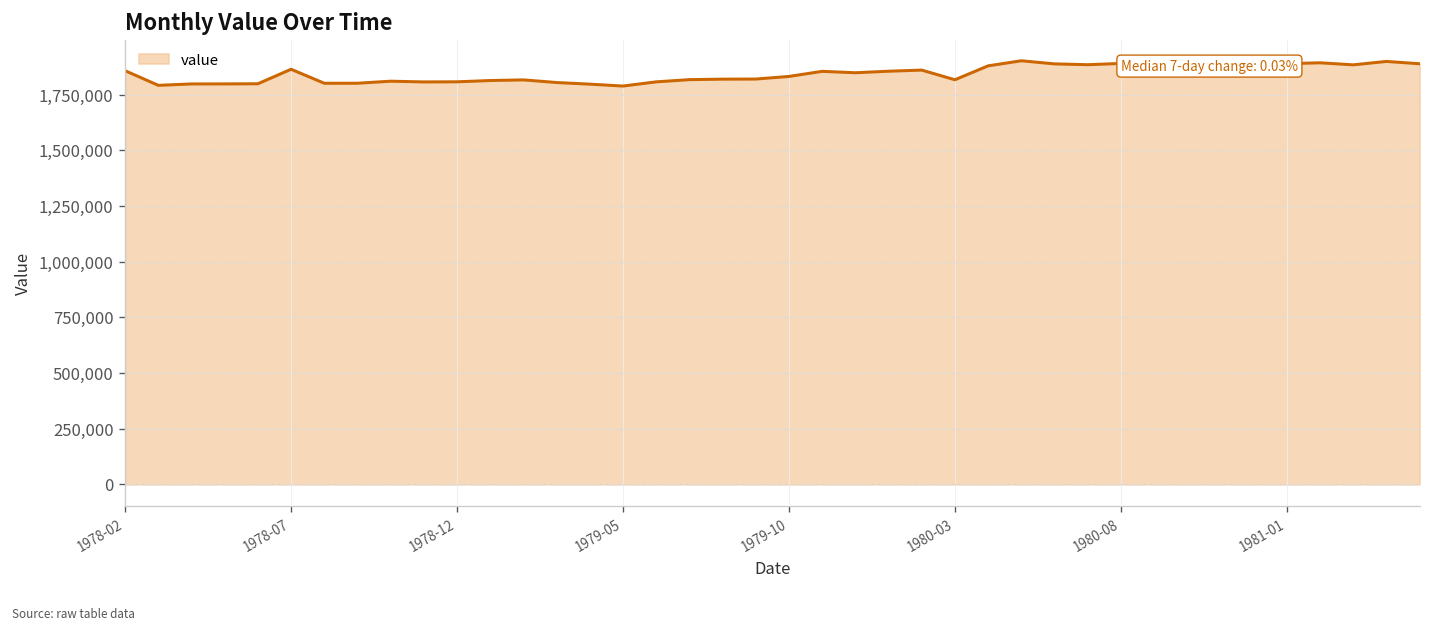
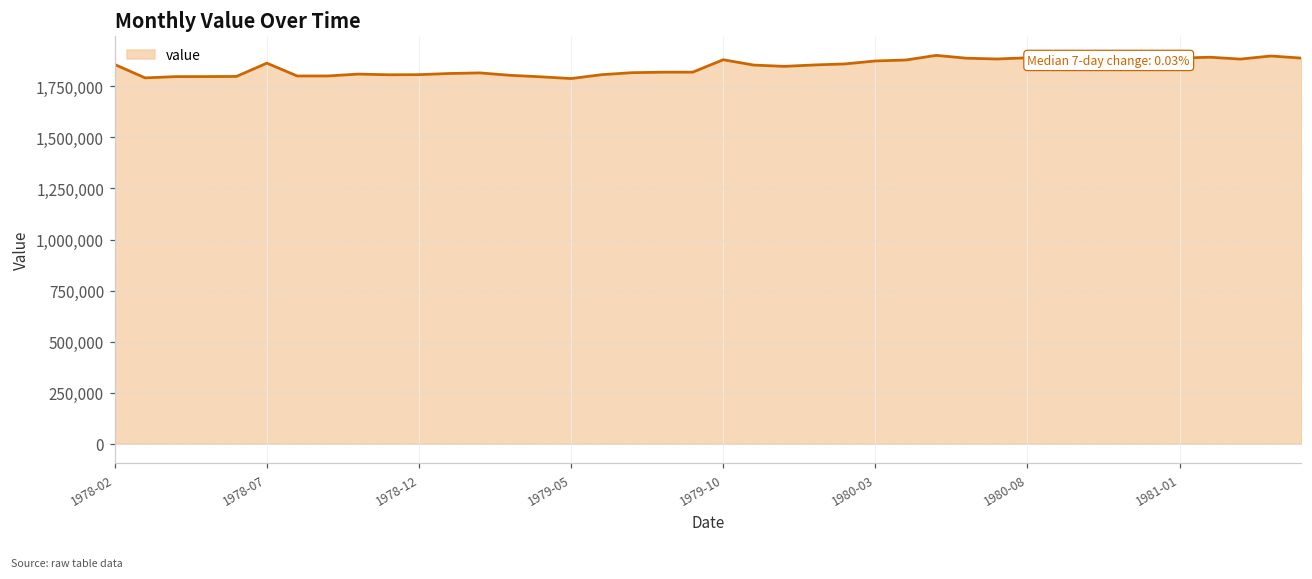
1979-10: 1,830,000 -> 1,880,000
1980-03: 1,820,000 -> 1,870,000
